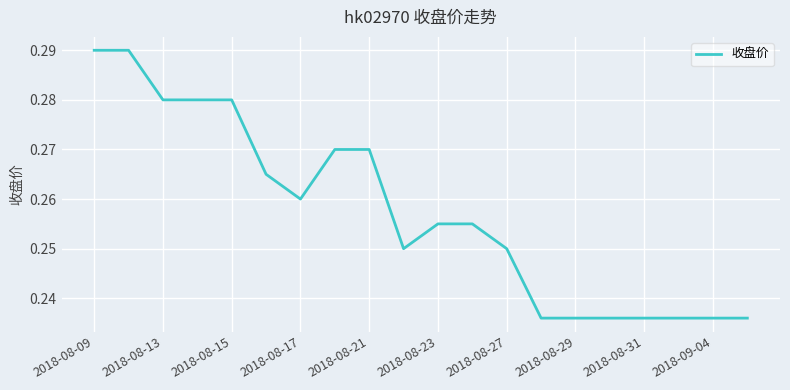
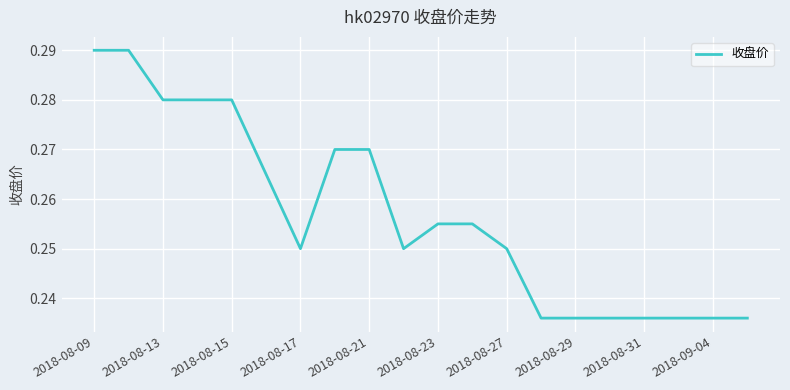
2018-08-17: 0.26 -> 0.25
